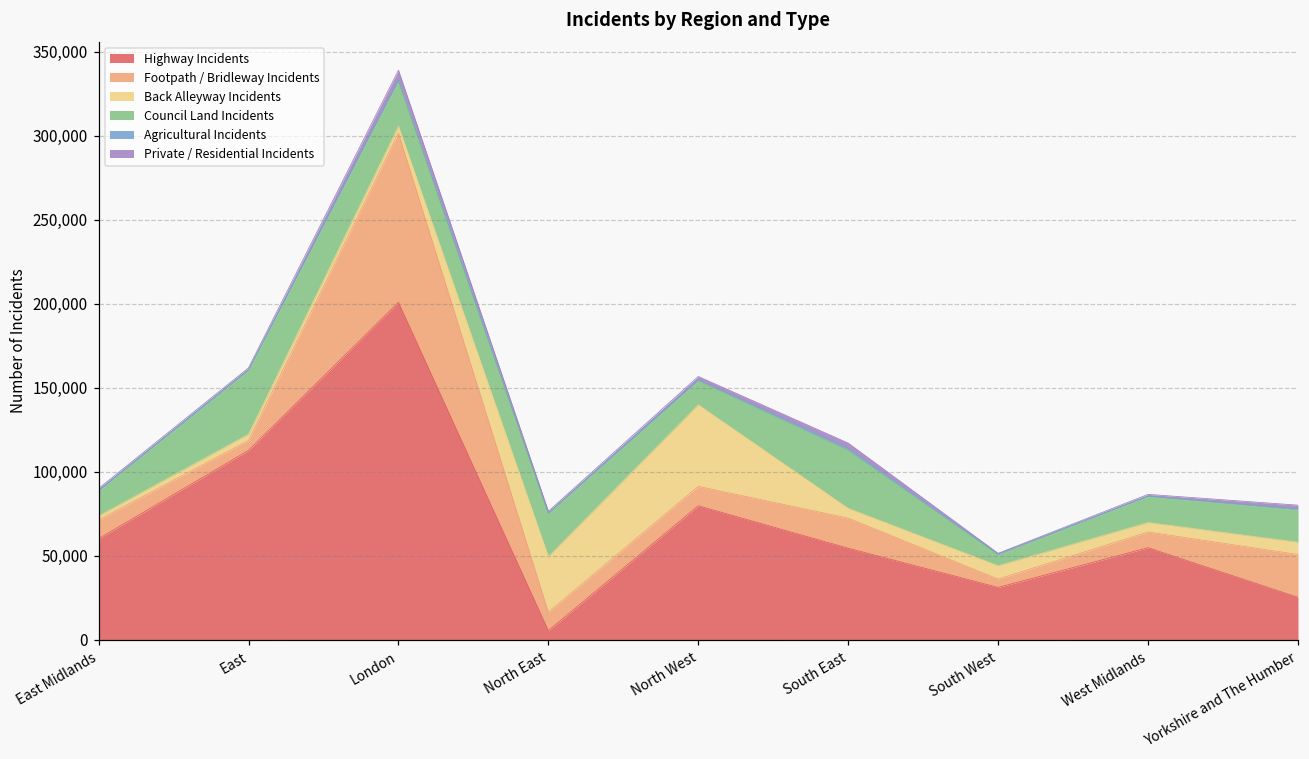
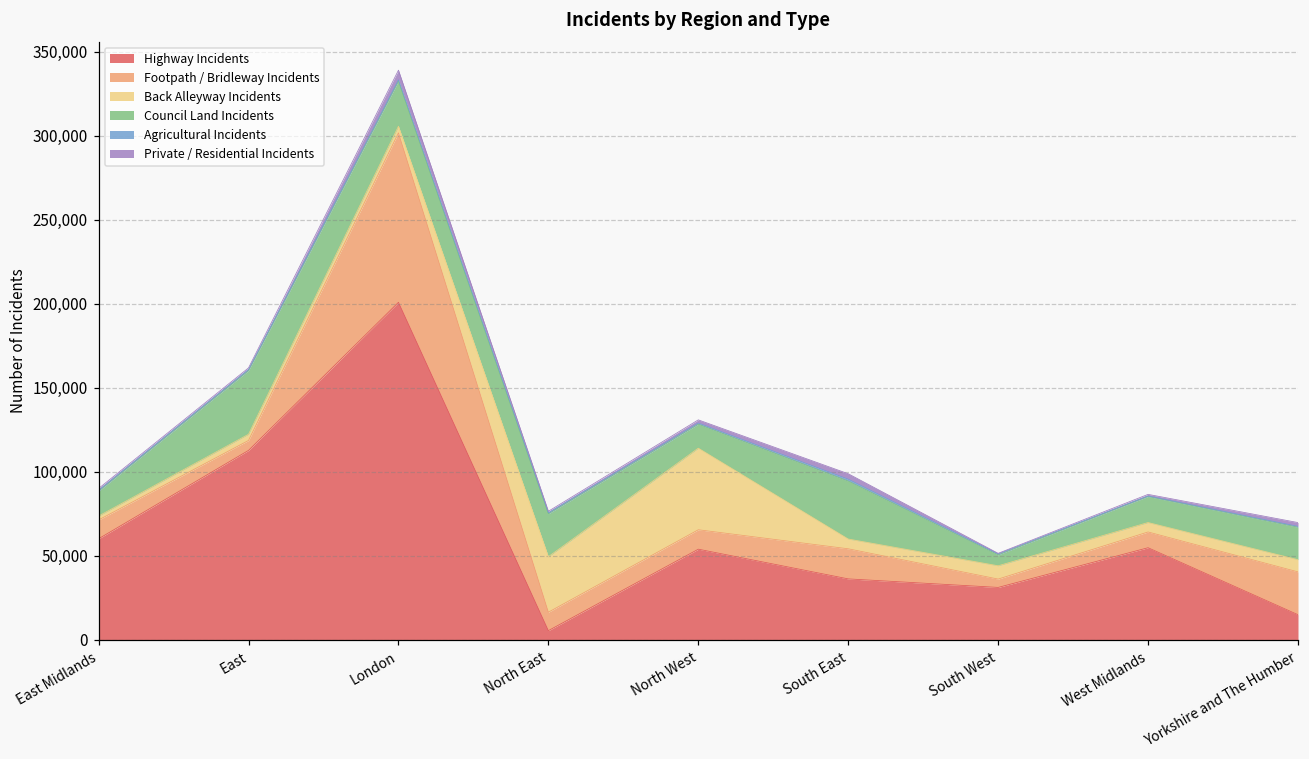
Highway Incidents, North West: 80,000 -> 54,000
Highway Incidents, South East: 55,000 -> 36,000
Highway Incidents, Yorkshire and The Humber: 25,000 -> 15,000
